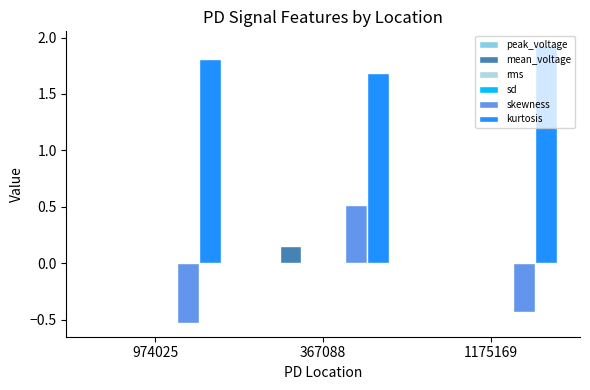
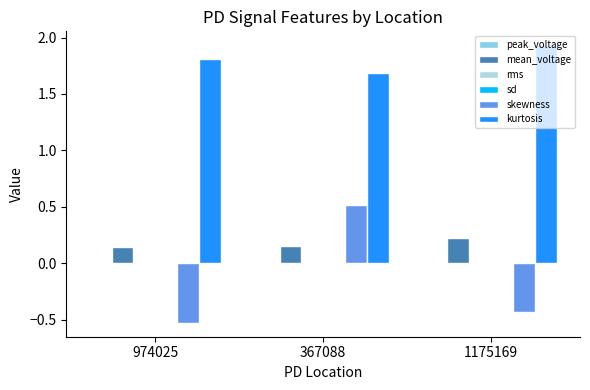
mean_voltage, 974025: 0.00 -> 0.14
mean_voltage, 1175169: 0.00 -> 0.22
